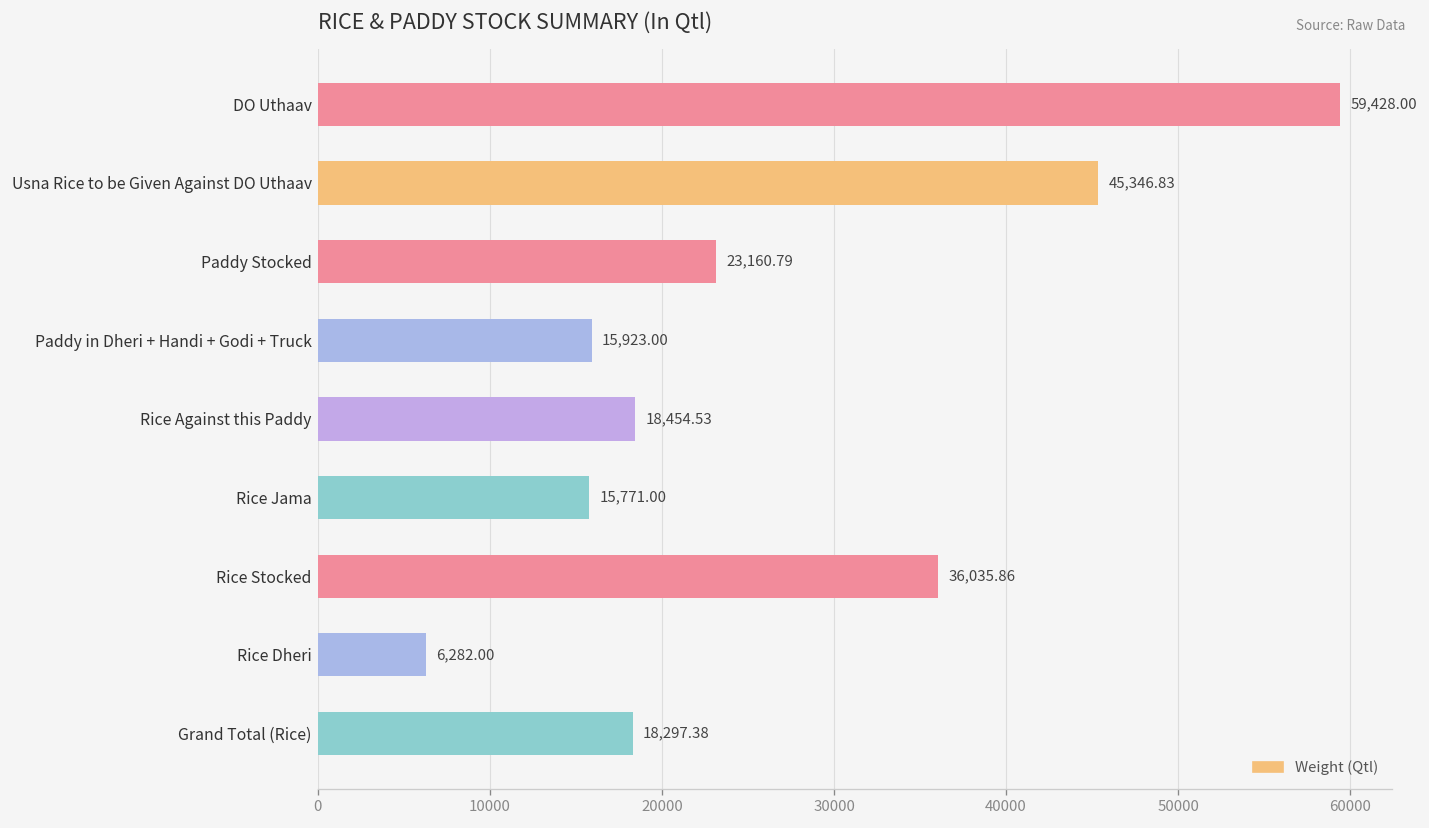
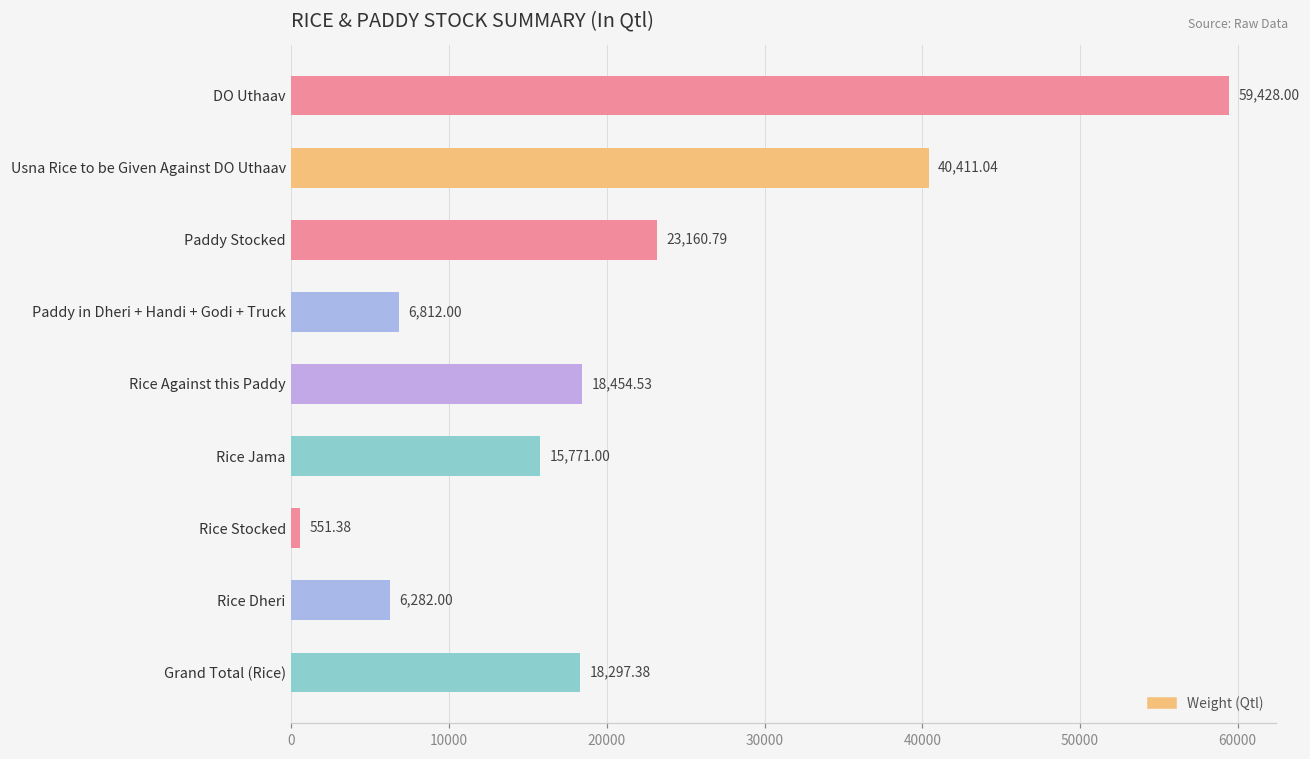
Usna Rice to be Given Against DO Uthaav: 45,346.83 -> 40,411.04
Paddy in Dheri + Handi + Godi + Truck: 15,923.00 -> 6,812.00
Rice Stocked: 36,035.86 -> 551.38
